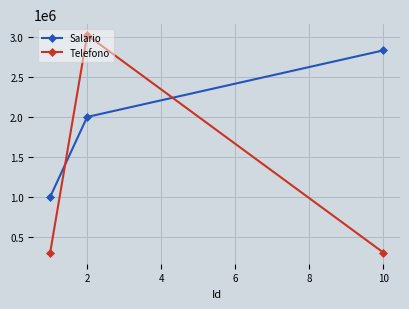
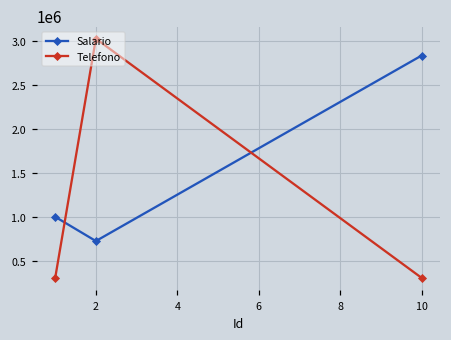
Salario, 2: 2000000 -> 700000
